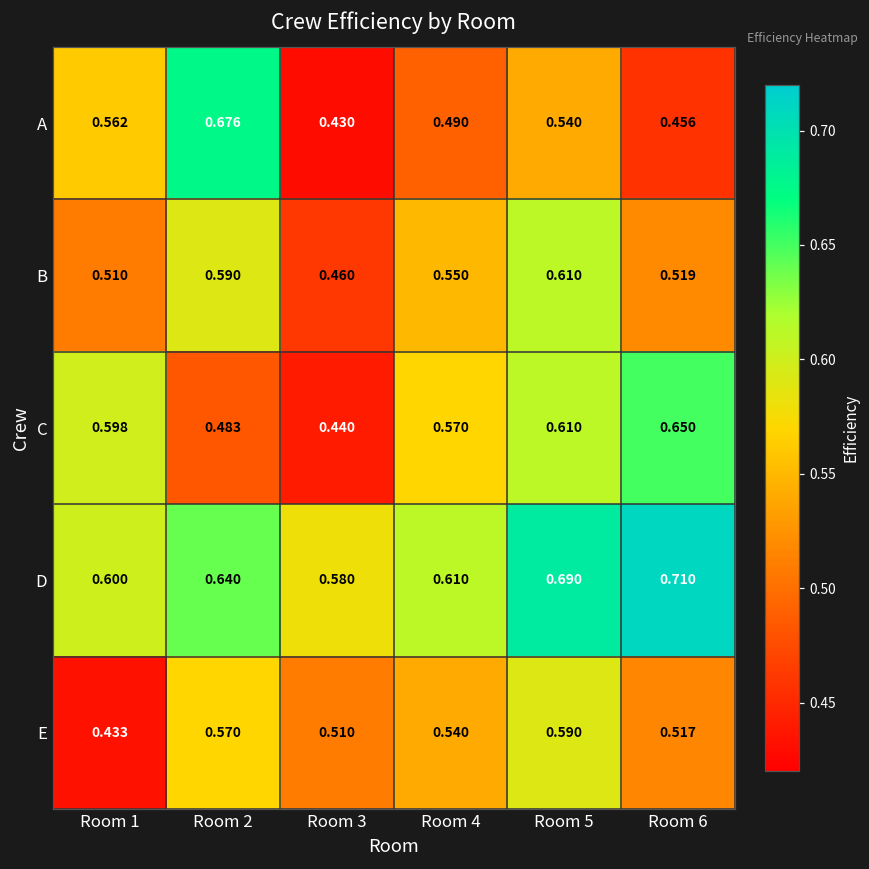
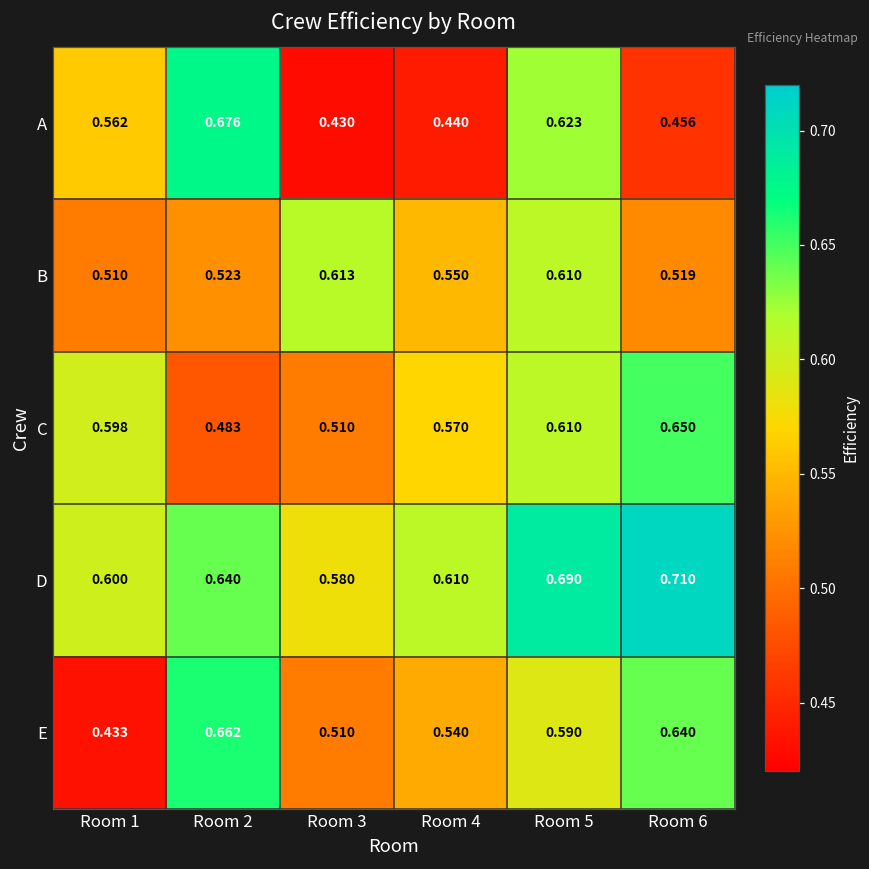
A, Room 4: 0.490 -> 0.440
A, Room 5: 0.540 -> 0.623
B, Room 2: 0.590 -> 0.523
B, Room 3: 0.460 -> 0.613
C, Room 3: 0.440 -> 0.510
E, Room 2: 0.570 -> 0.662
E, Room 6: 0.517 -> 0.640
